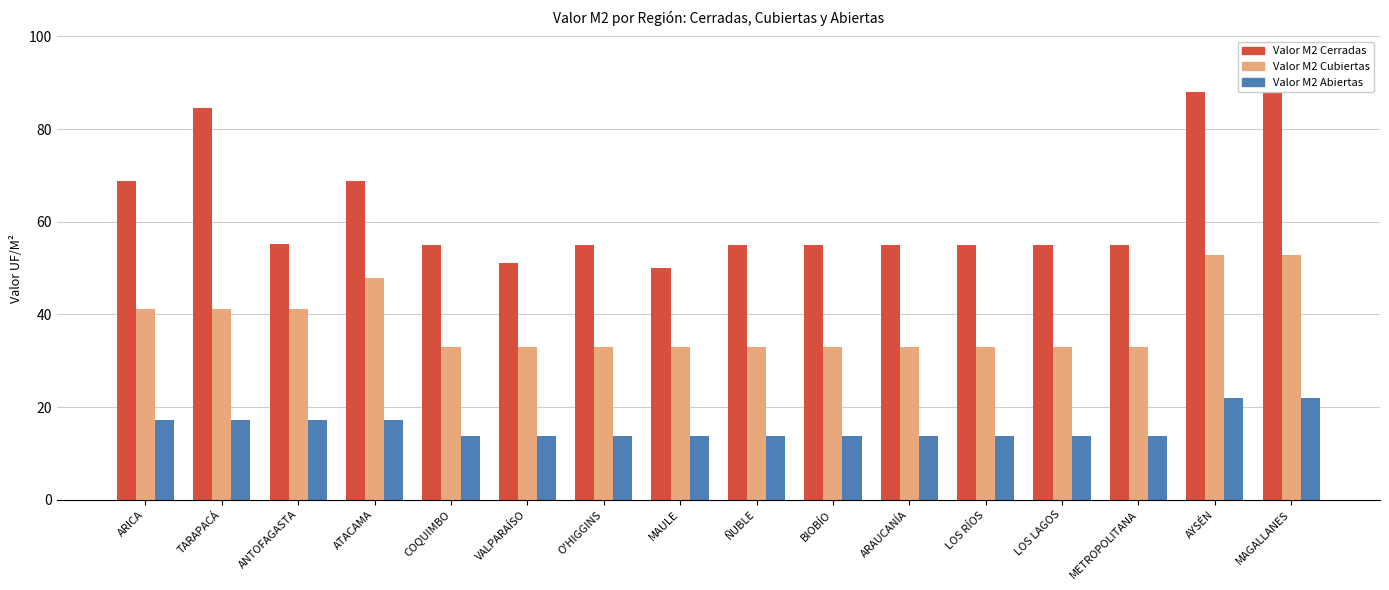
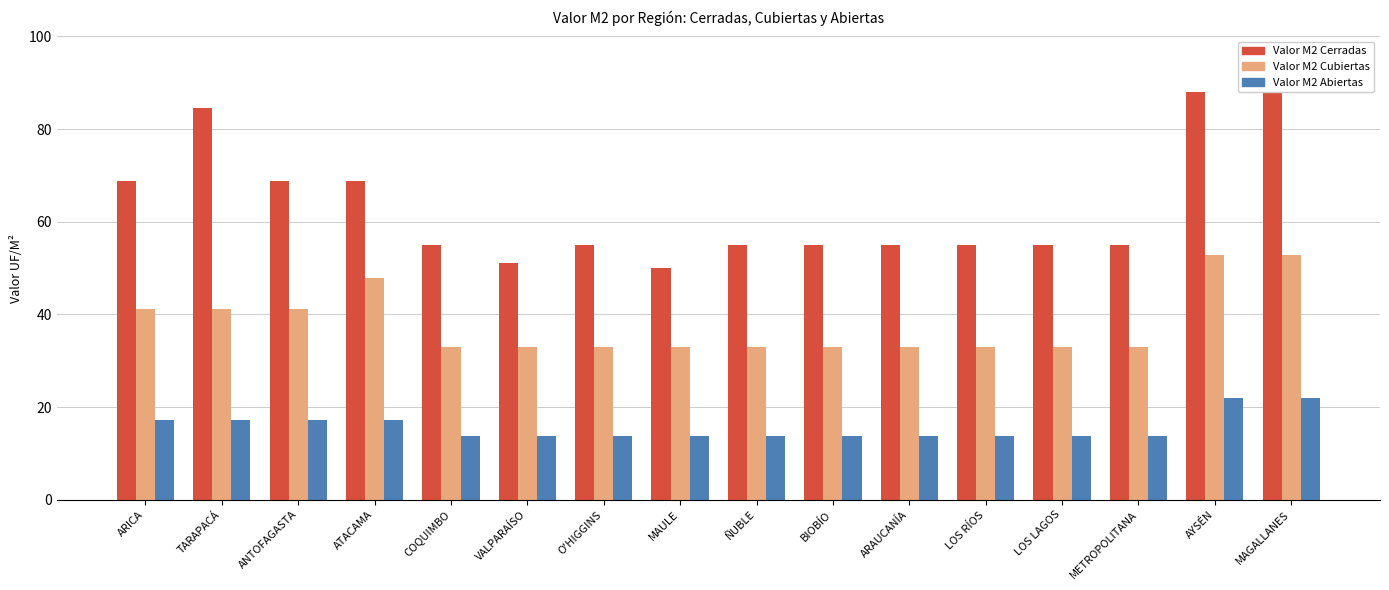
Valor M2 Cerradas, ANTOFAGASTA: 55 -> 69
